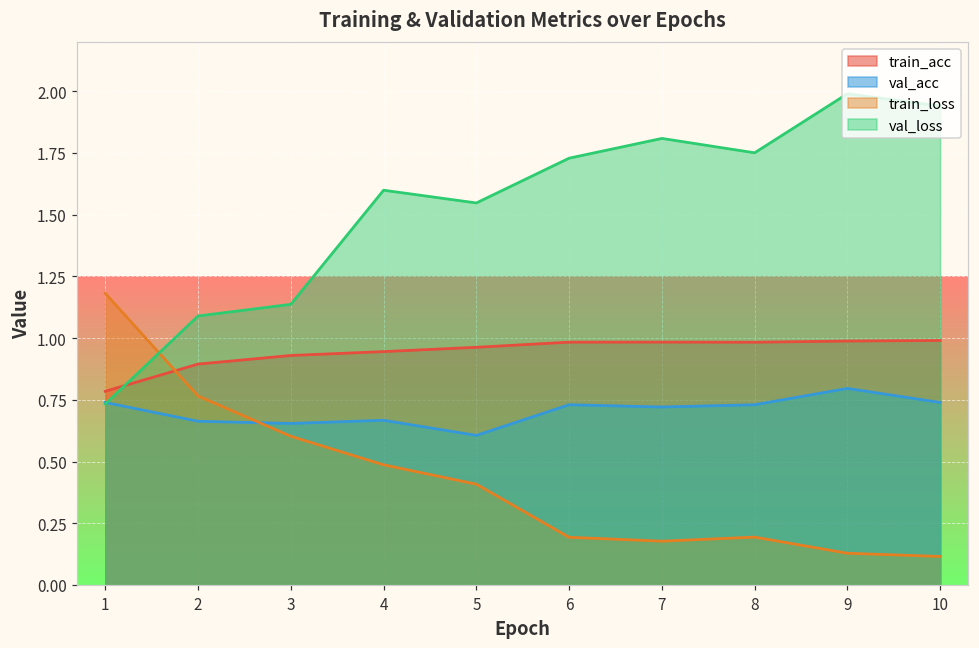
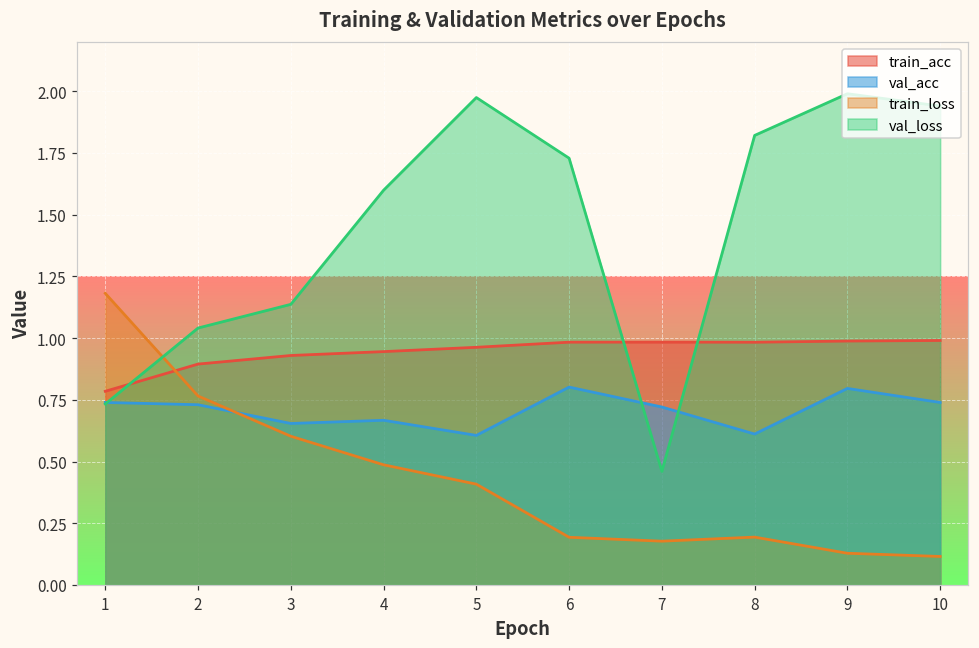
val_acc, 2: 0.66 -> 0.73
val_loss, 2: 1.09 -> 1.04
val_loss, 5: 1.55 -> 1.97
val_acc, 6: 0.73 -> 0.80
val_loss, 7: 1.81 -> 0.46
val_acc, 8: 0.73 -> 0.61
val_loss, 8: 1.75 -> 1.82
